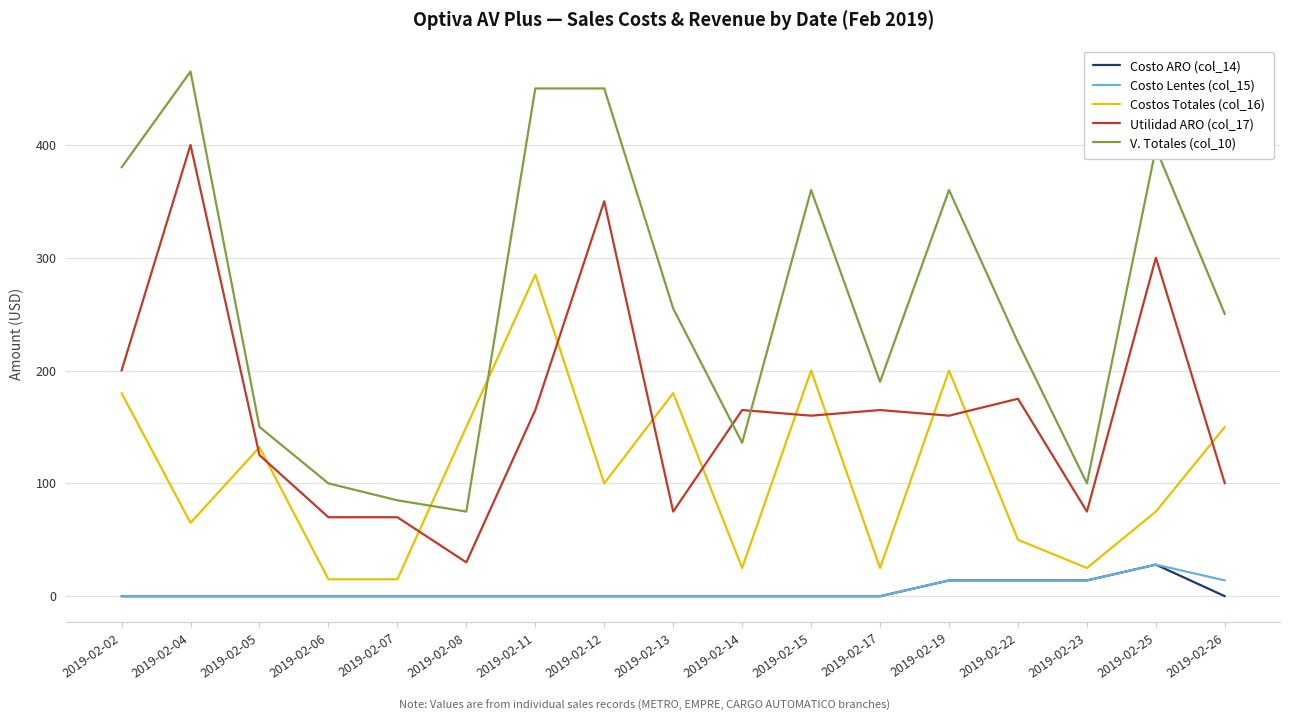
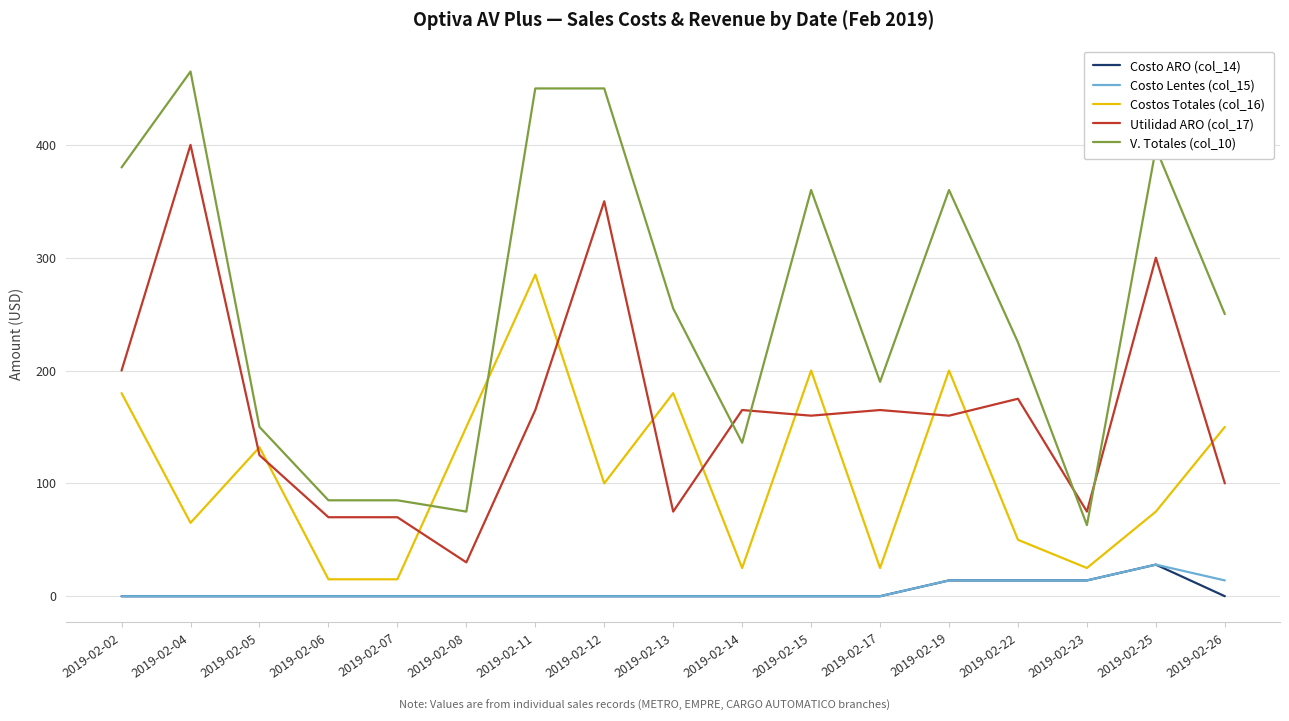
V. Totales (col_10), 2019-02-06: 100 -> 85
V. Totales (col_10), 2019-02-23: 100 -> 63
